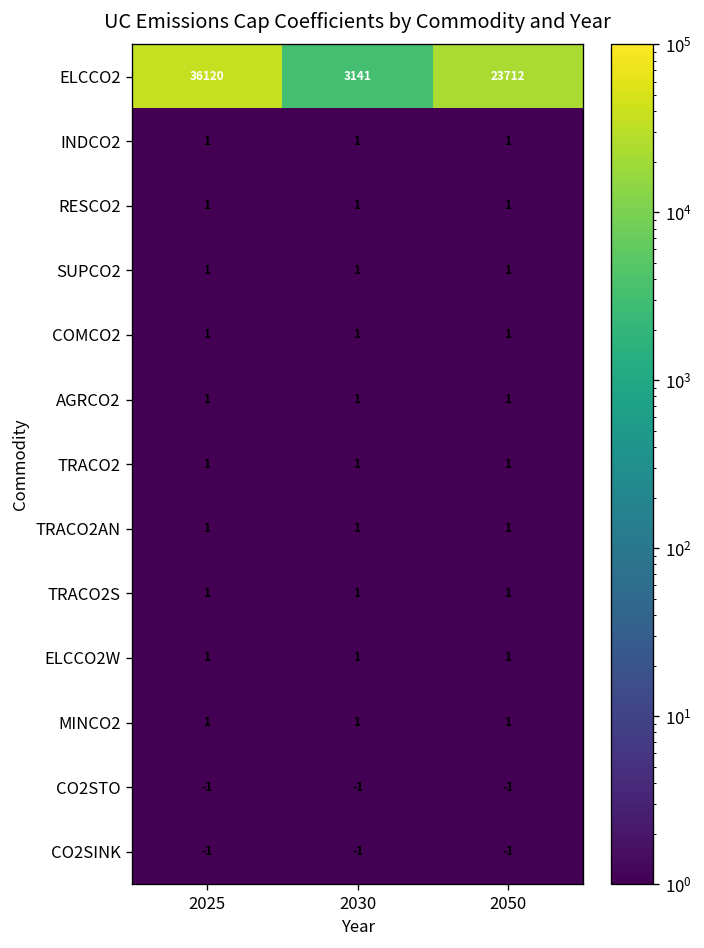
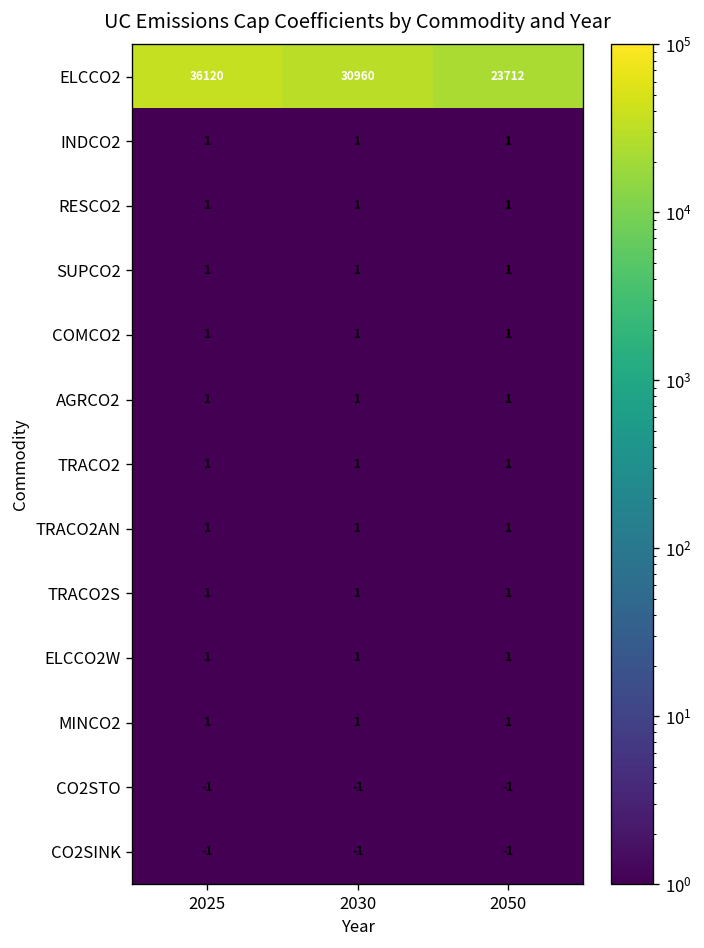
ELCCO2, 2030: 3141 -> 30960
